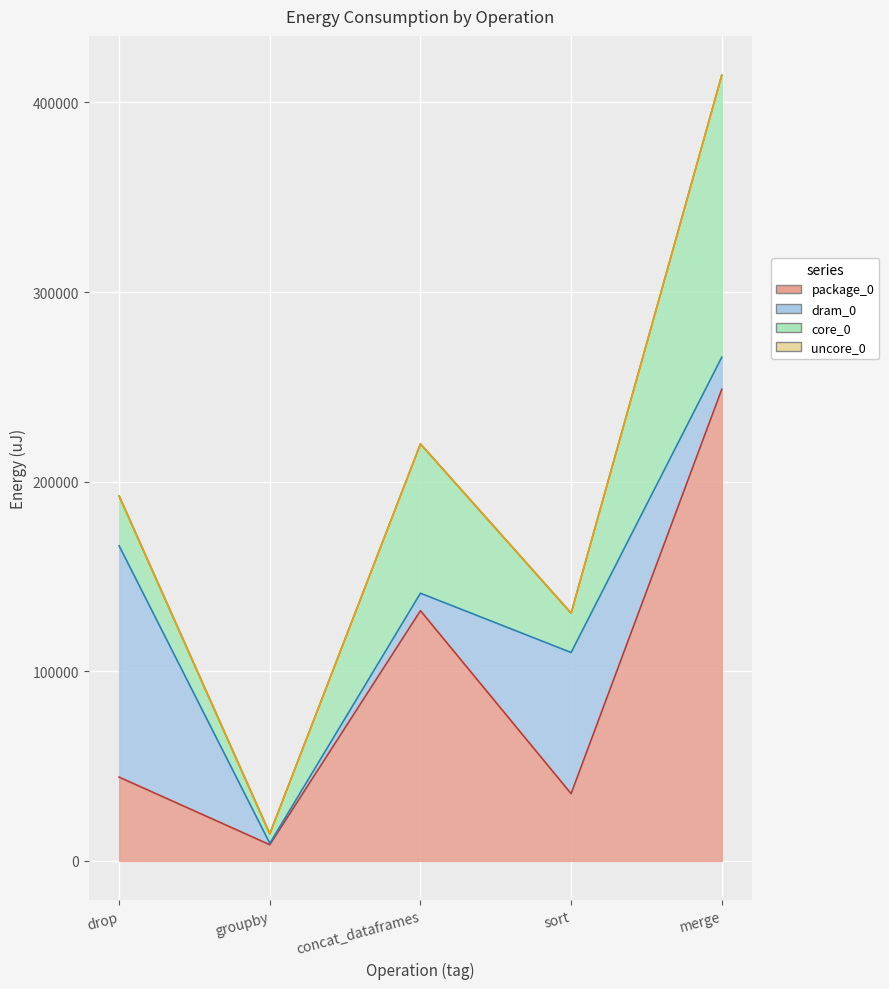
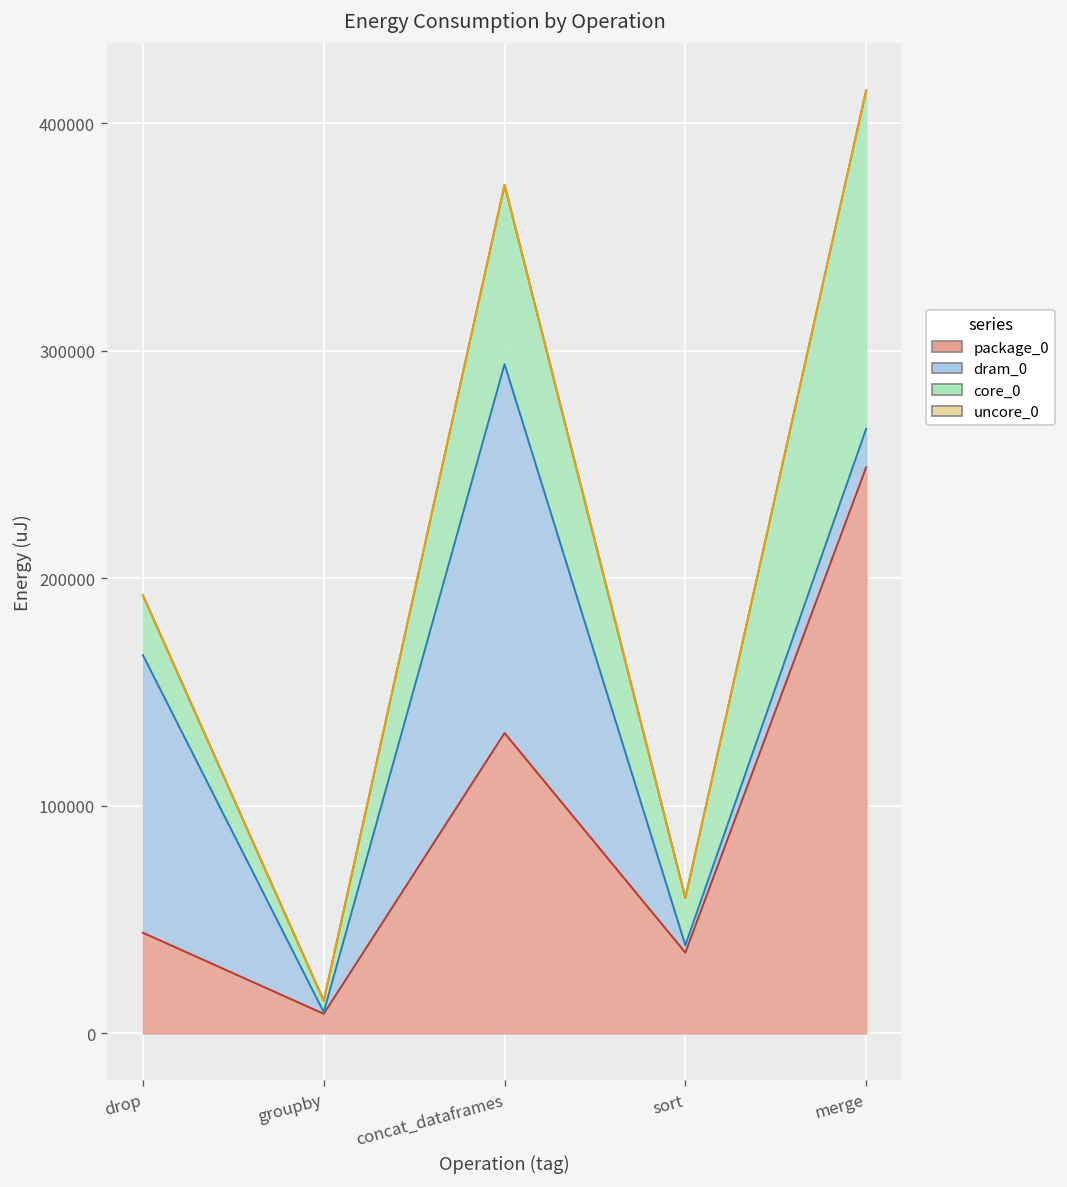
dram_0, concat_dataframes: 9000 -> 162000
dram_0, sort: 74000 -> 3000
